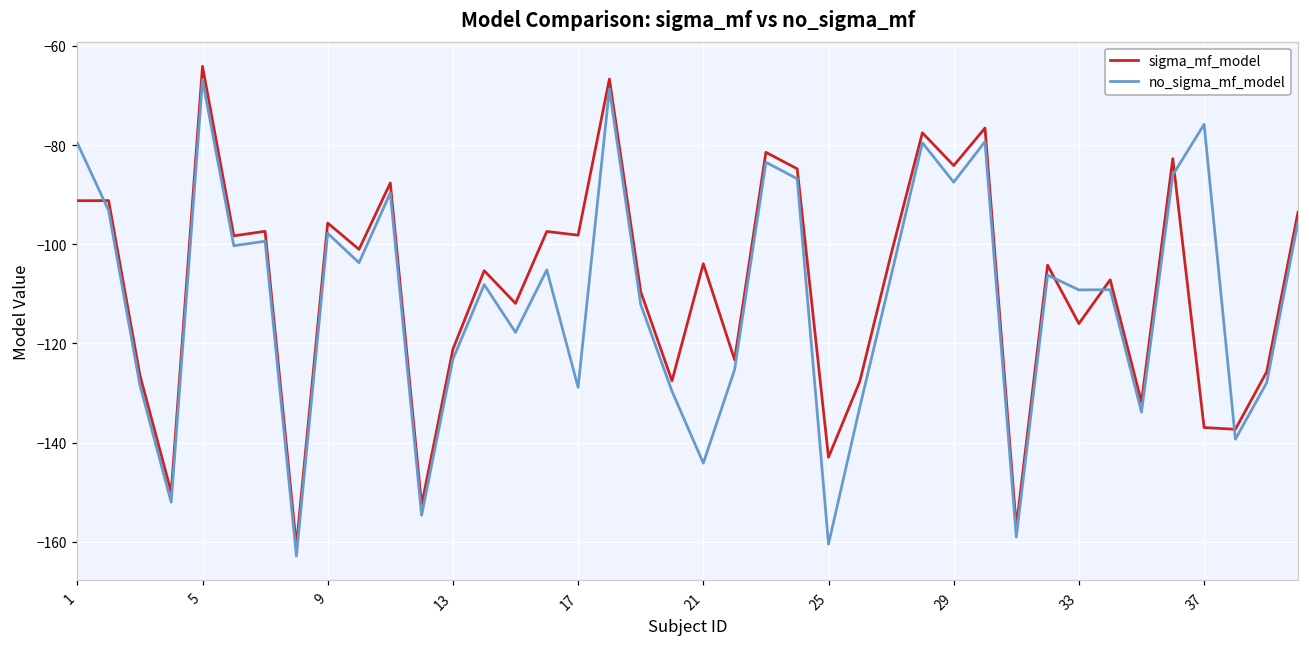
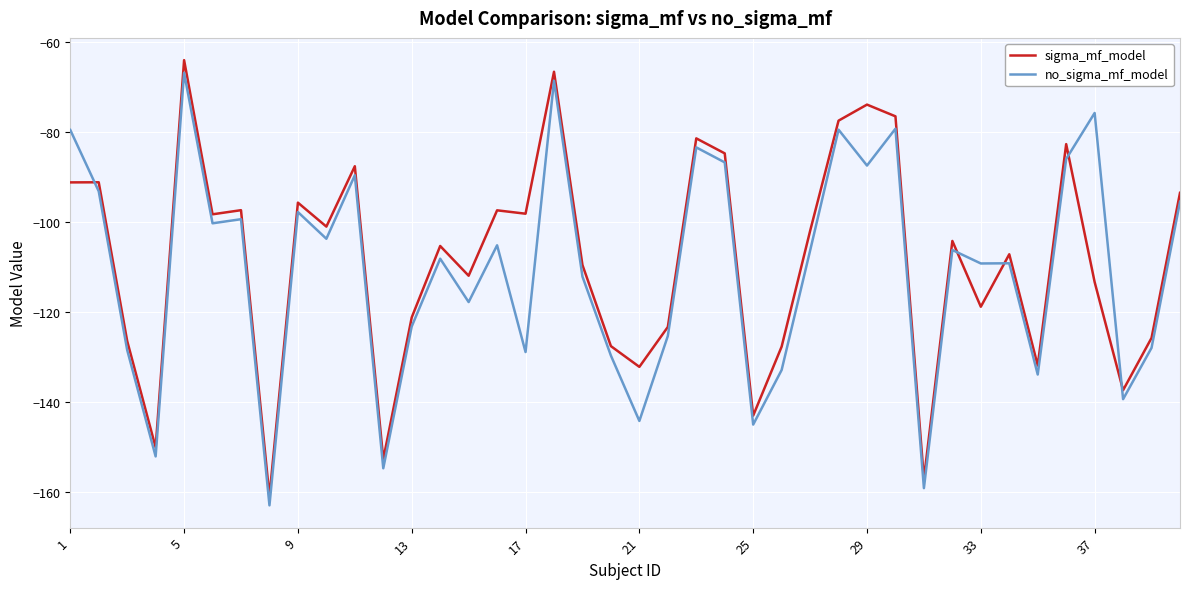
sigma_mf_model, 21: -104 -> -132
no_sigma_mf_model, 25: -160 -> -145
sigma_mf_model, 29: -84 -> -74
sigma_mf_model, 33: -116 -> -119
sigma_mf_model, 37: -137 -> -113
